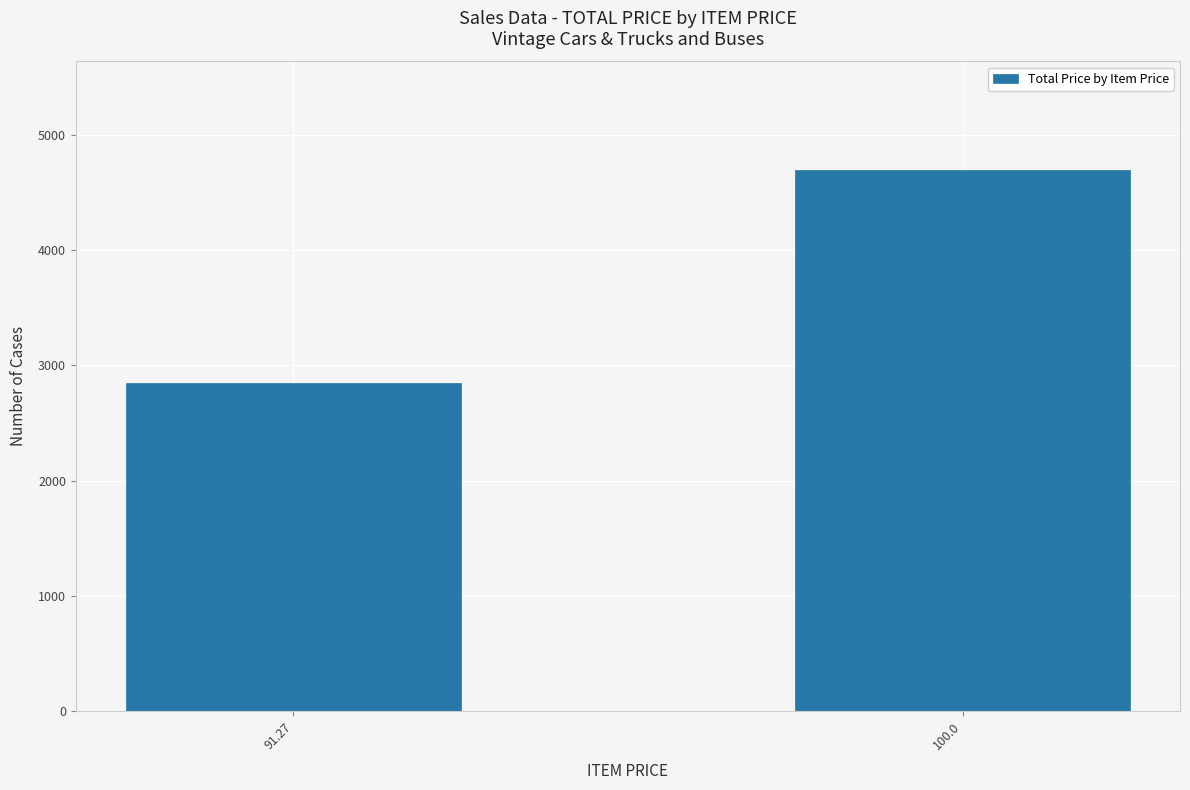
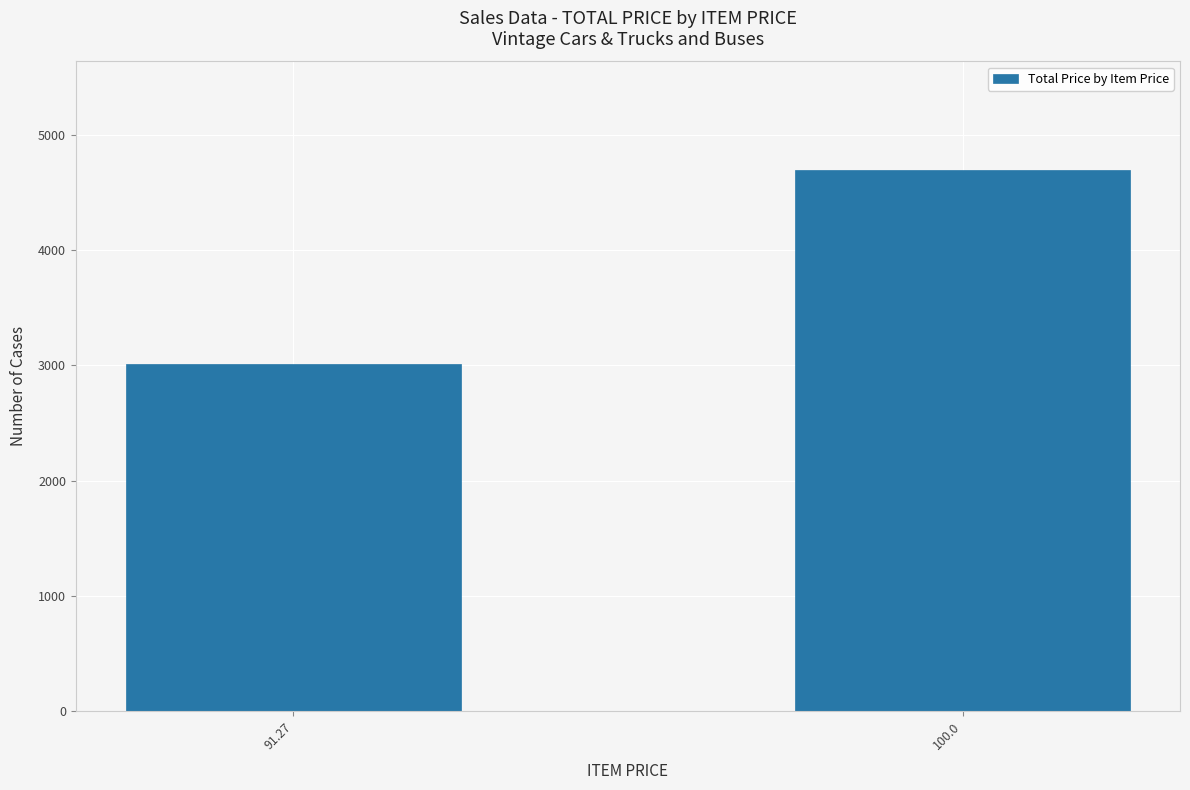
91.27: 2840 -> 3010
